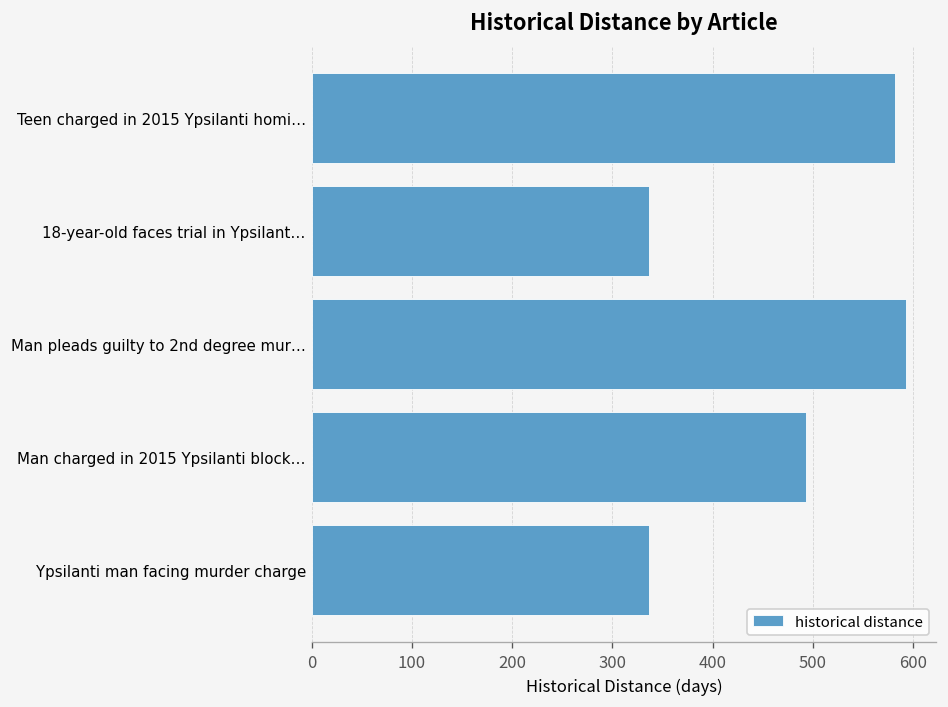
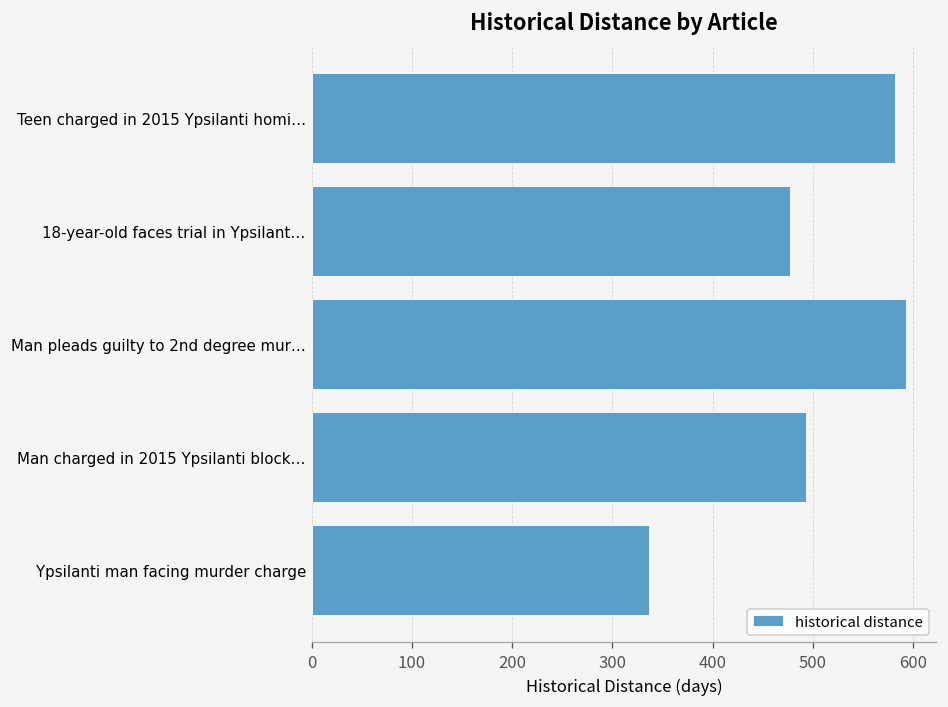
18-year-old faces trial in Ypsilant…: 340 -> 480
